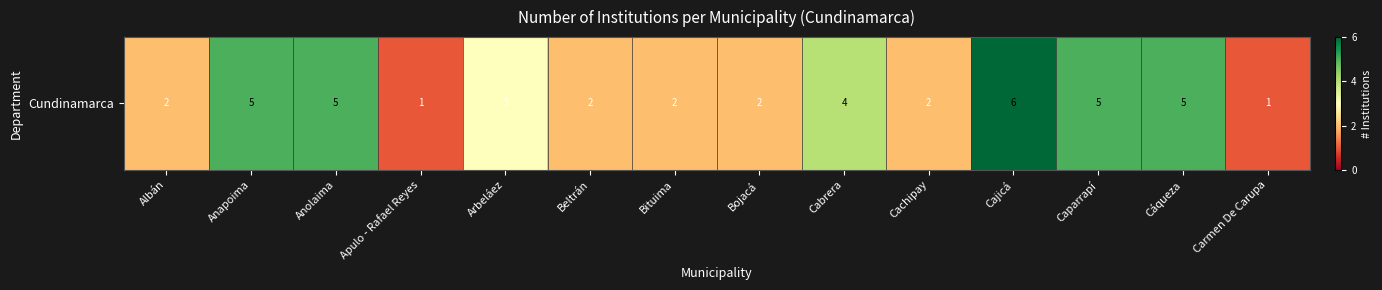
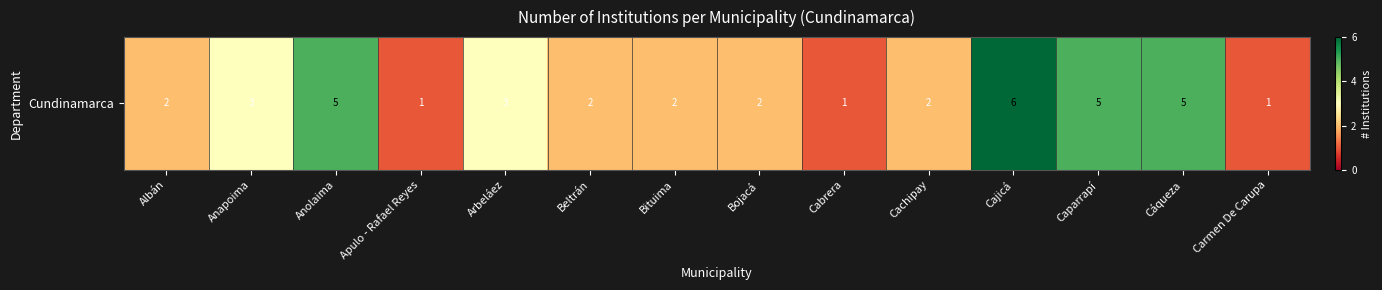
Cundinamarca, Anapoima: 5 -> 3
Cundinamarca, Cabrera: 4 -> 1
